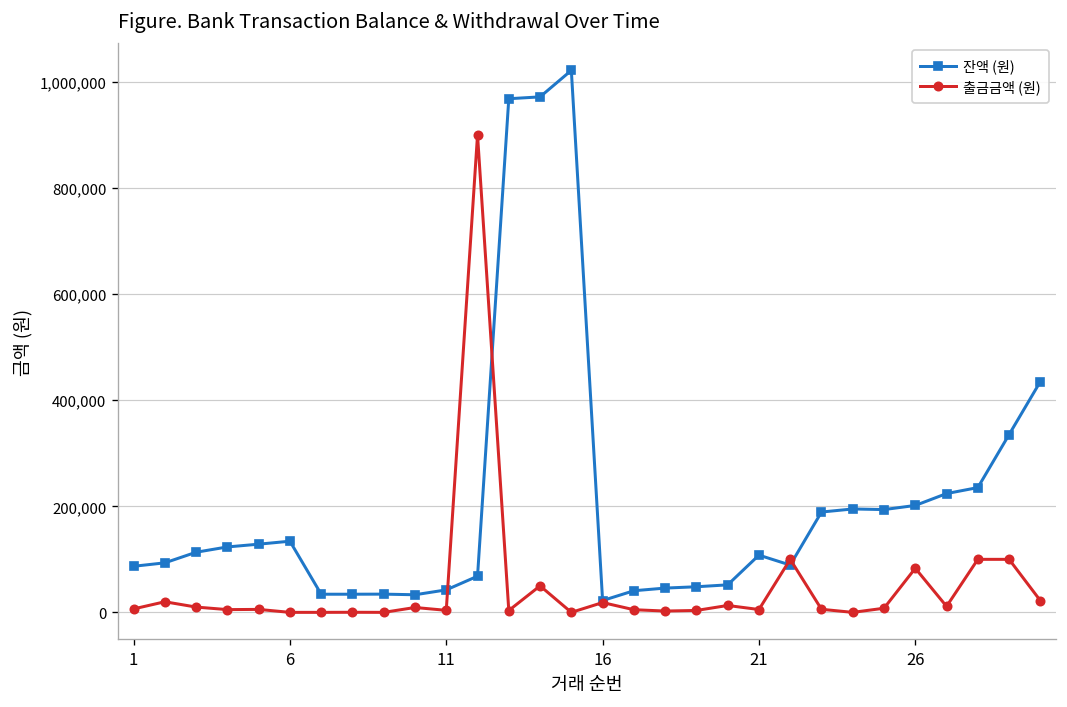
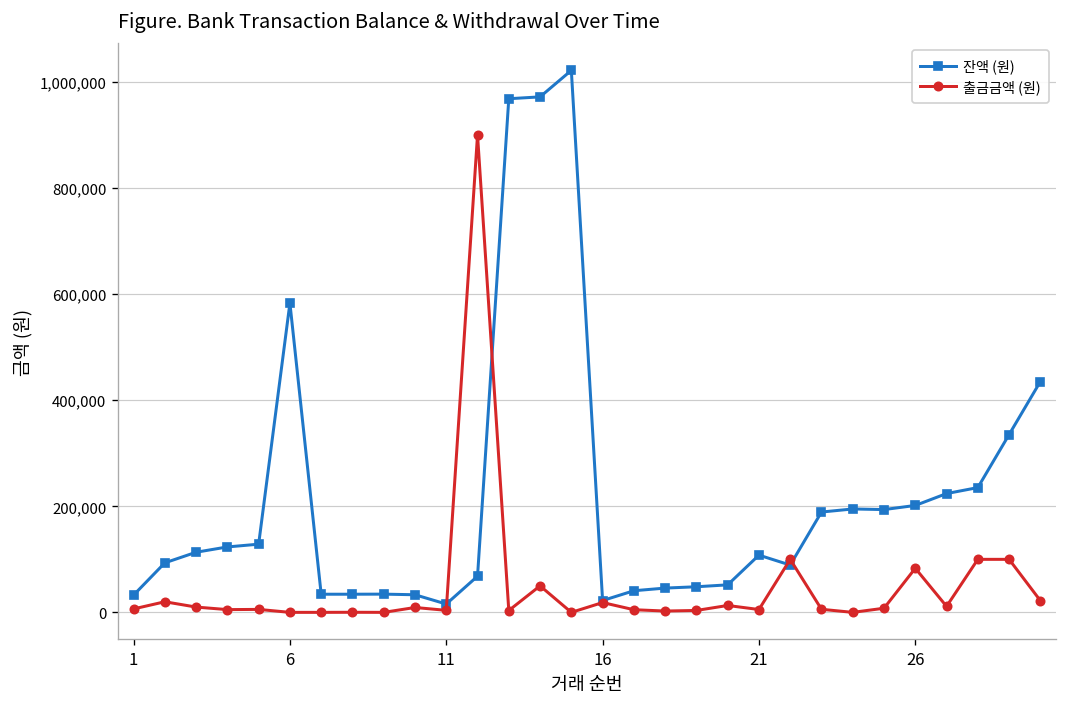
잔액 (원), 1: 90,000 -> 30,000
잔액 (원), 6: 130,000 -> 580,000
잔액 (원), 11: 40,000 -> 20,000
